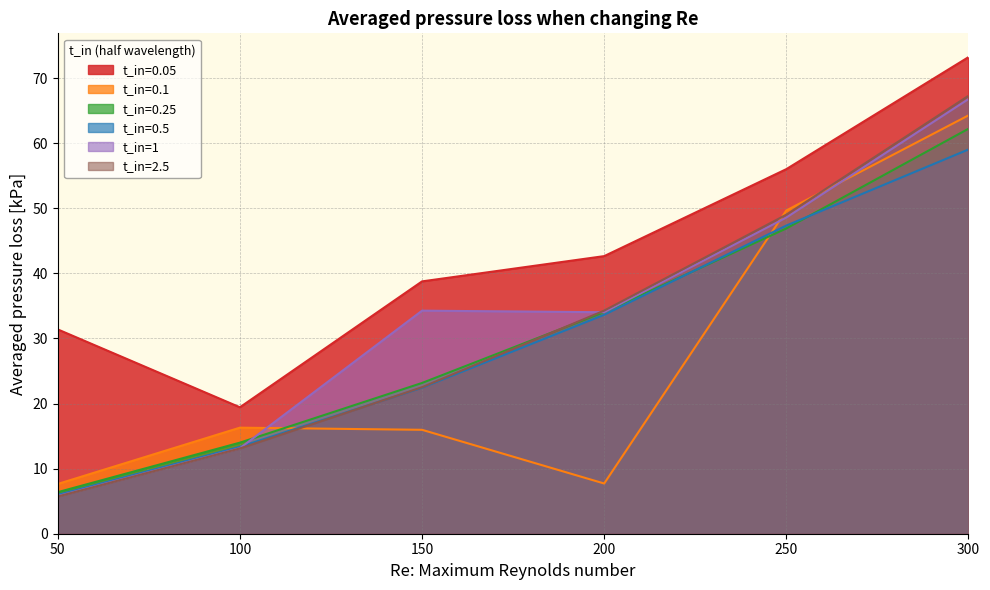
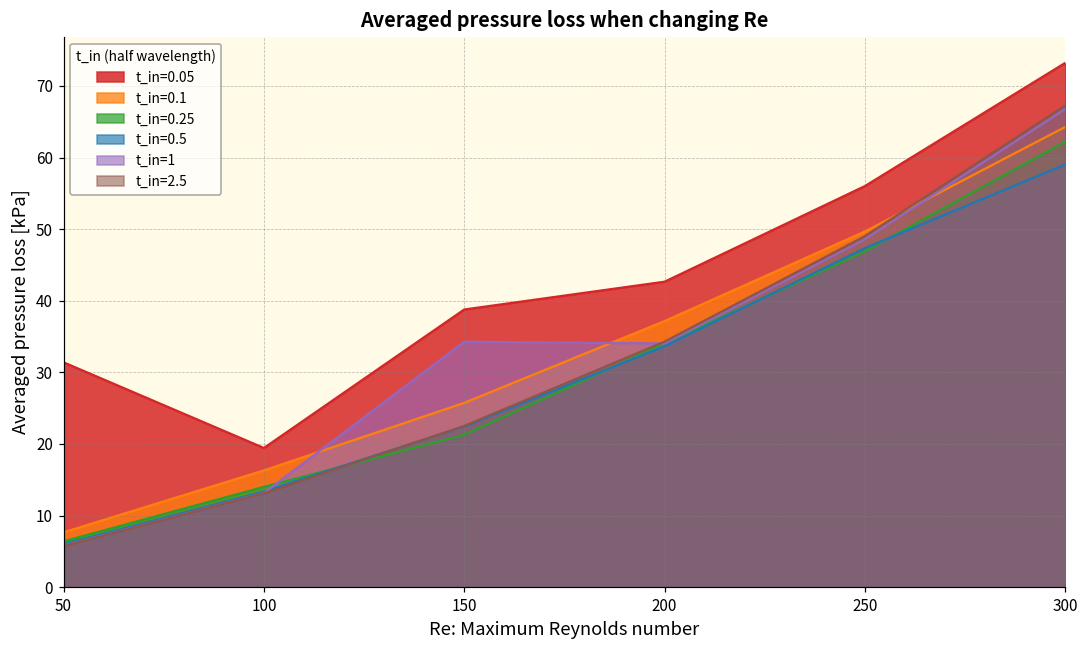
t_in=0.1, 150: 16 -> 26
t_in=0.25, 150: 23 -> 21
t_in=0.1, 200: 8 -> 37
